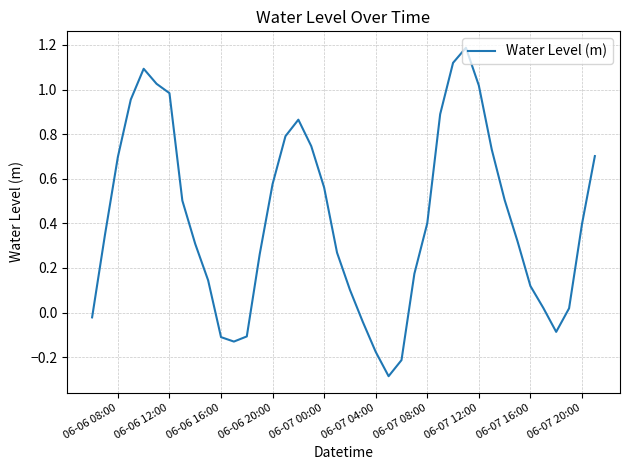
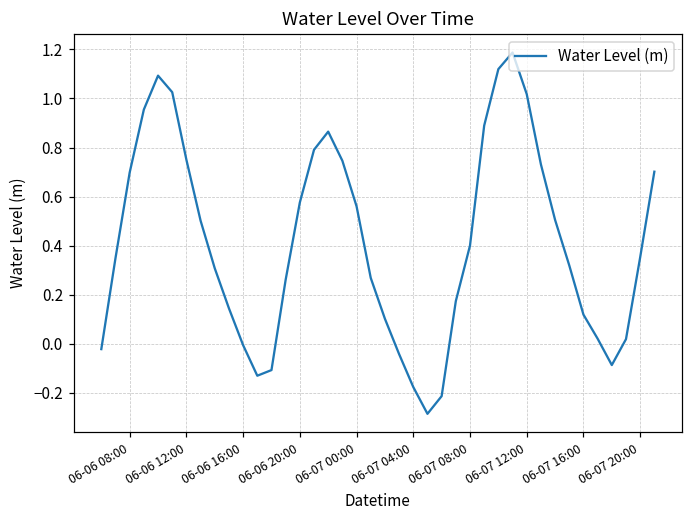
06-06 12:00: 0.98 -> 0.75
06-06 16:00: -0.11 -> -0.01
06-07 20:00: 0.40 -> 0.35
